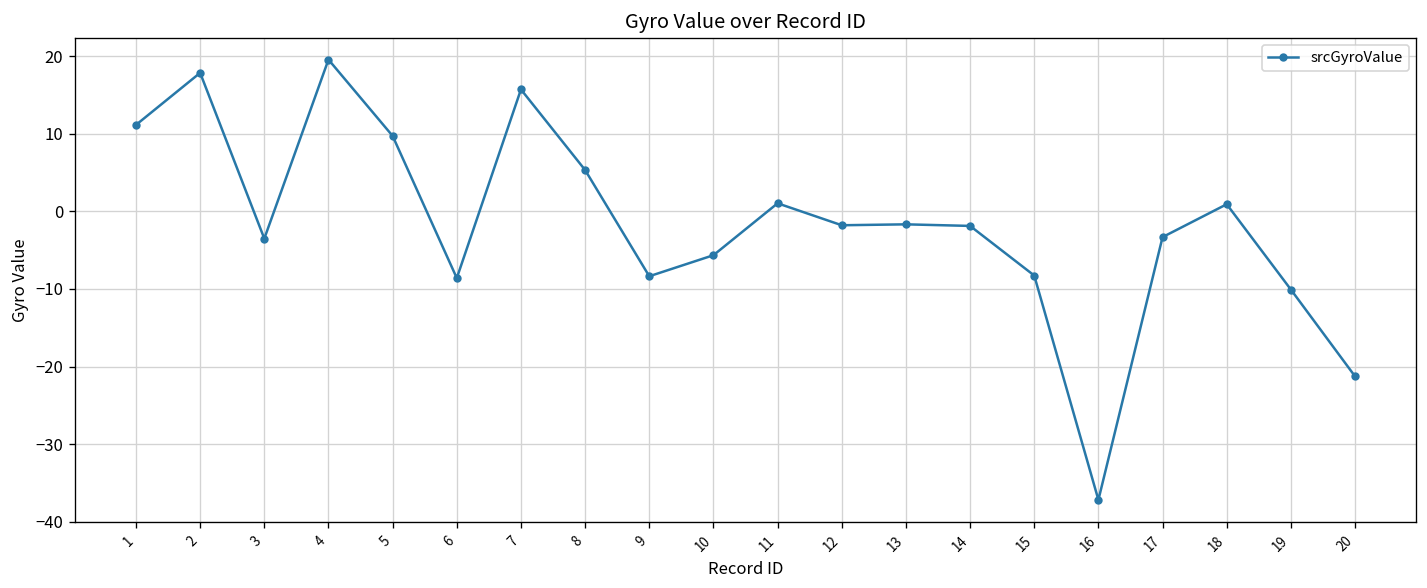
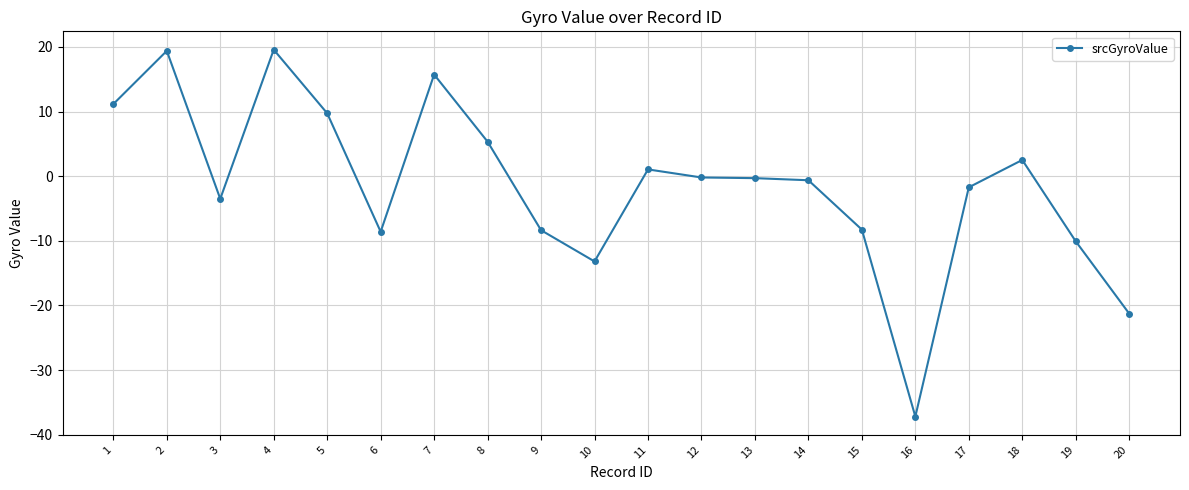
2: 18 -> 19
10: -6 -> -13
12: -2 -> 0
13: -2 -> 0
14: -2 -> -1
17: -3 -> -2
18: 1 -> 3
